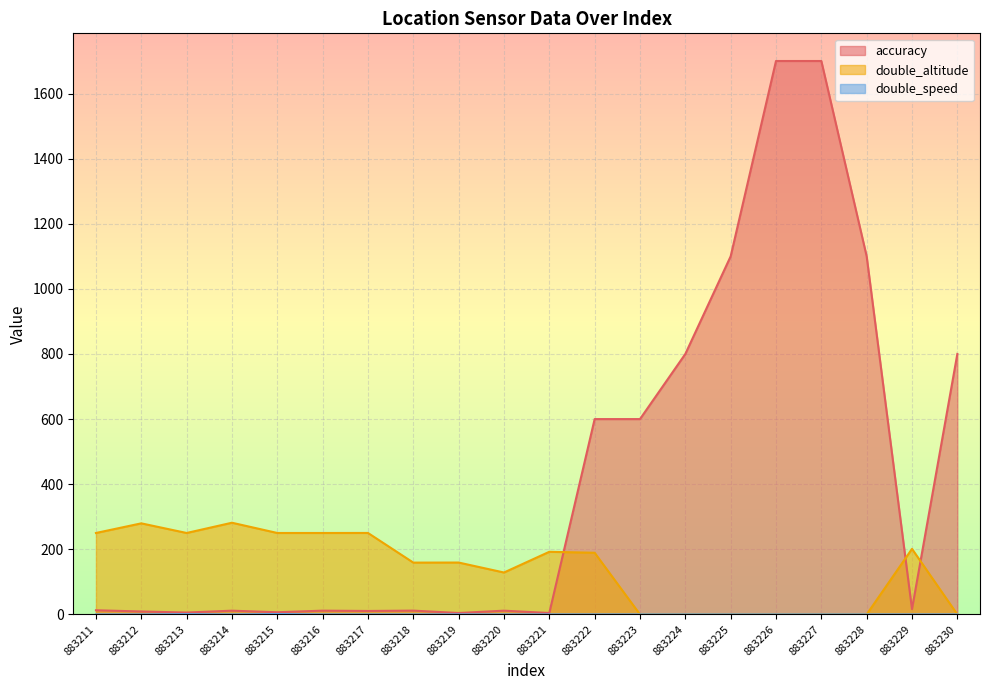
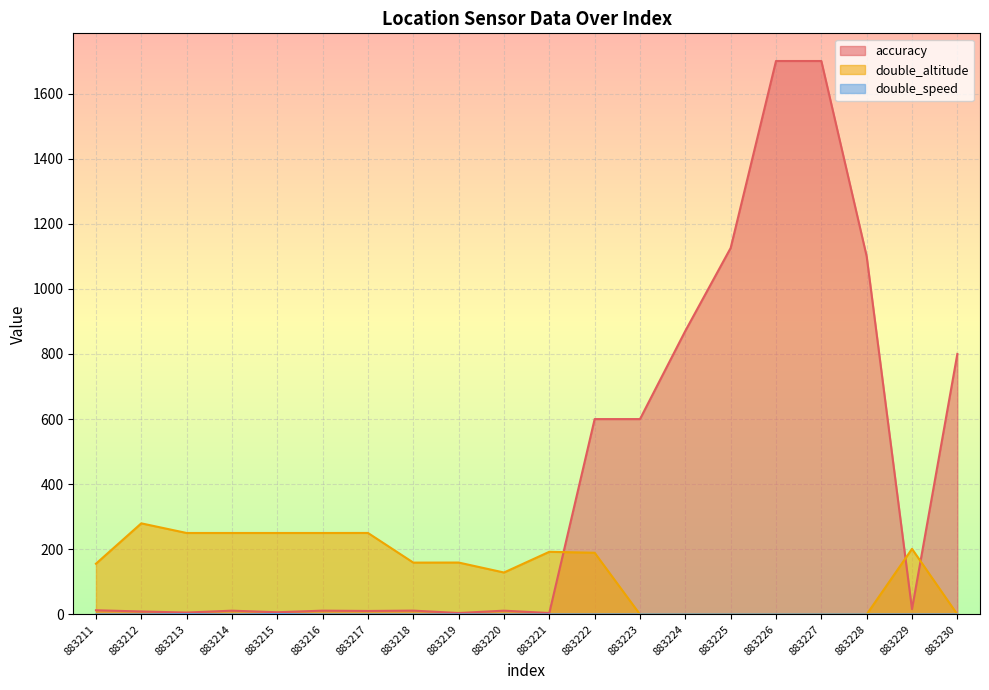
double_altitude, 883211: 250 -> 160
double_altitude, 883214: 280 -> 250
accuracy, 883224: 800 -> 870
accuracy, 883225: 1100 -> 1130
